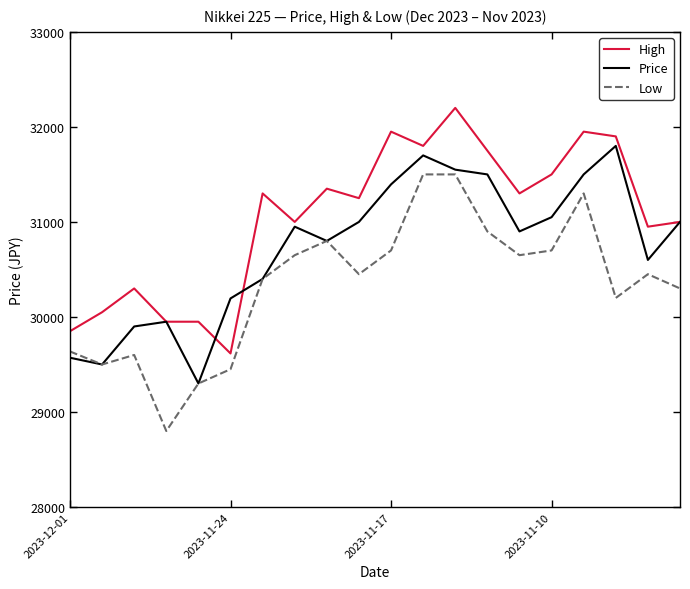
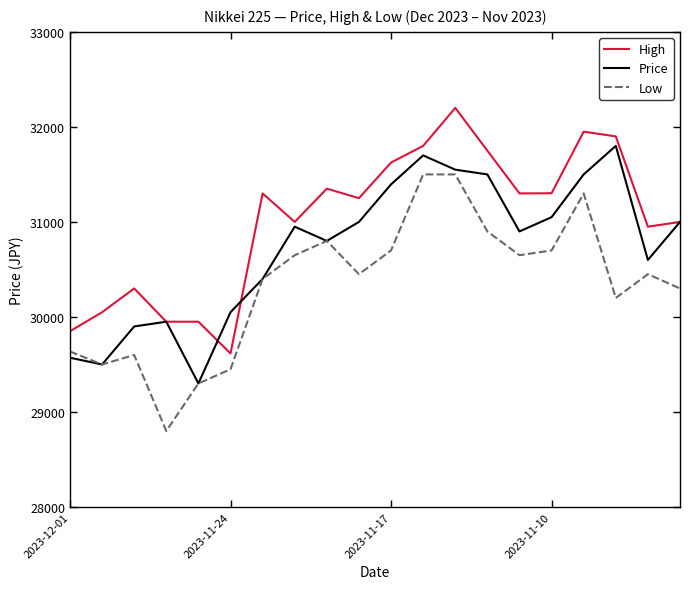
Price, 2023-11-24: 30200 -> 30100
High, 2023-11-17: 32000 -> 31600
High, 2023-11-10: 31500 -> 31300
